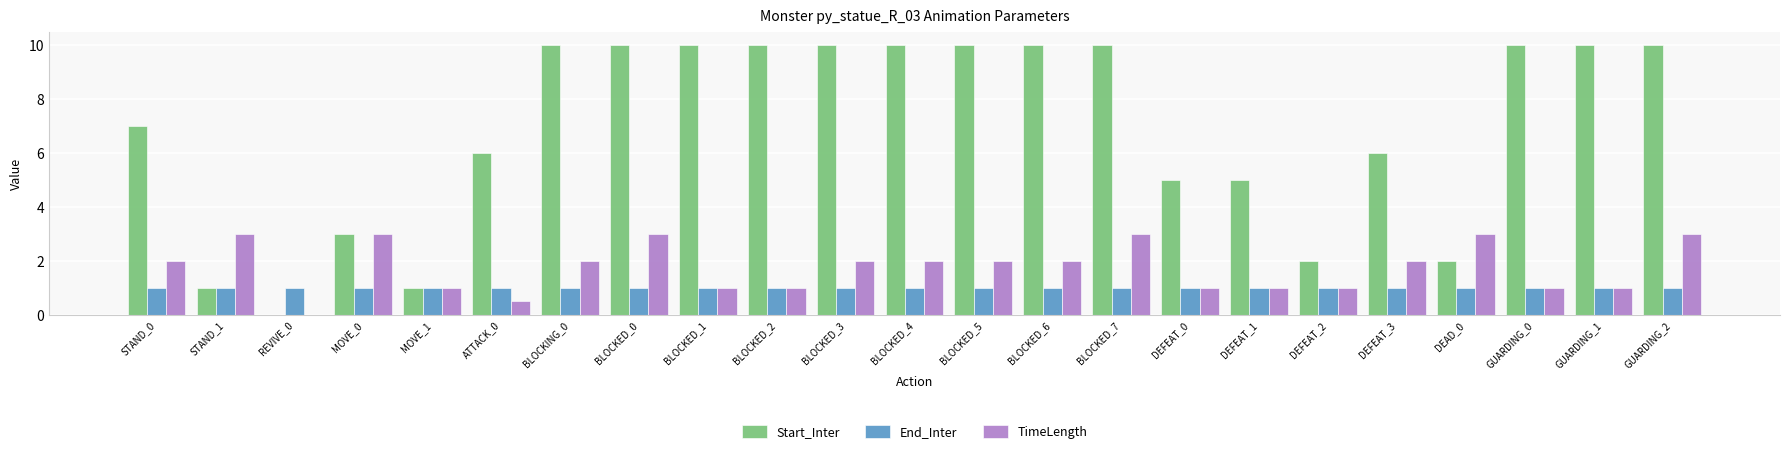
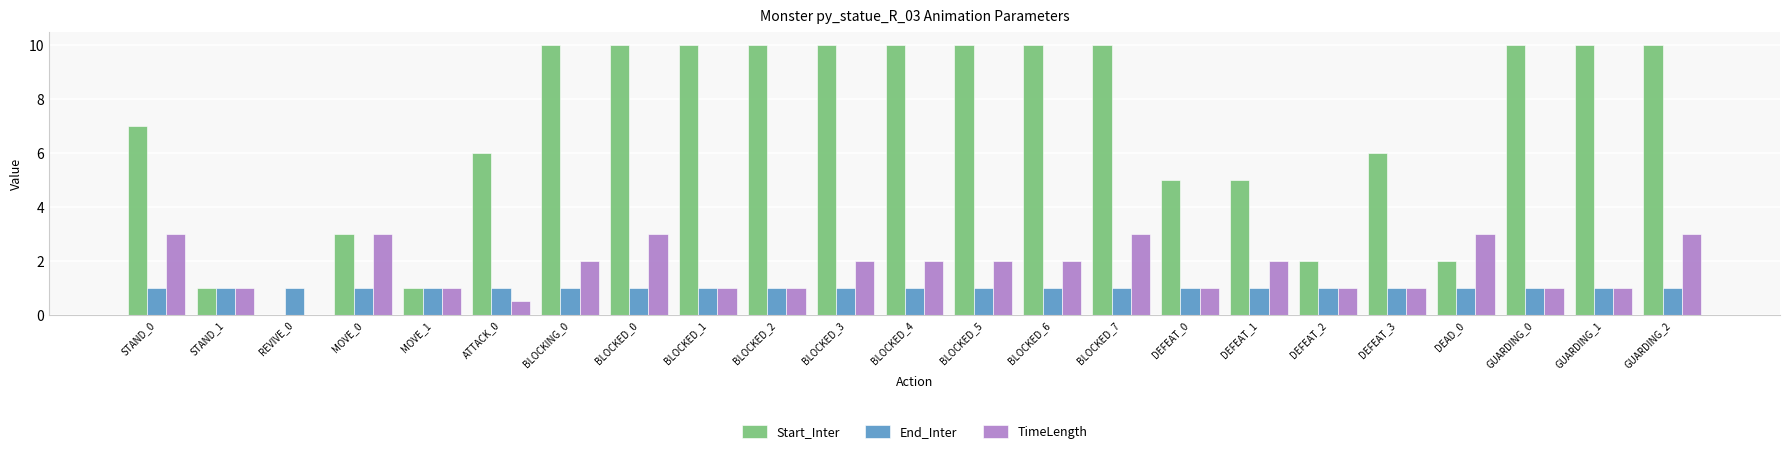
TimeLength, STAND_0: 2 -> 3
TimeLength, STAND_1: 3 -> 1
TimeLength, DEFEAT_1: 1 -> 2
TimeLength, DEFEAT_3: 2 -> 1
